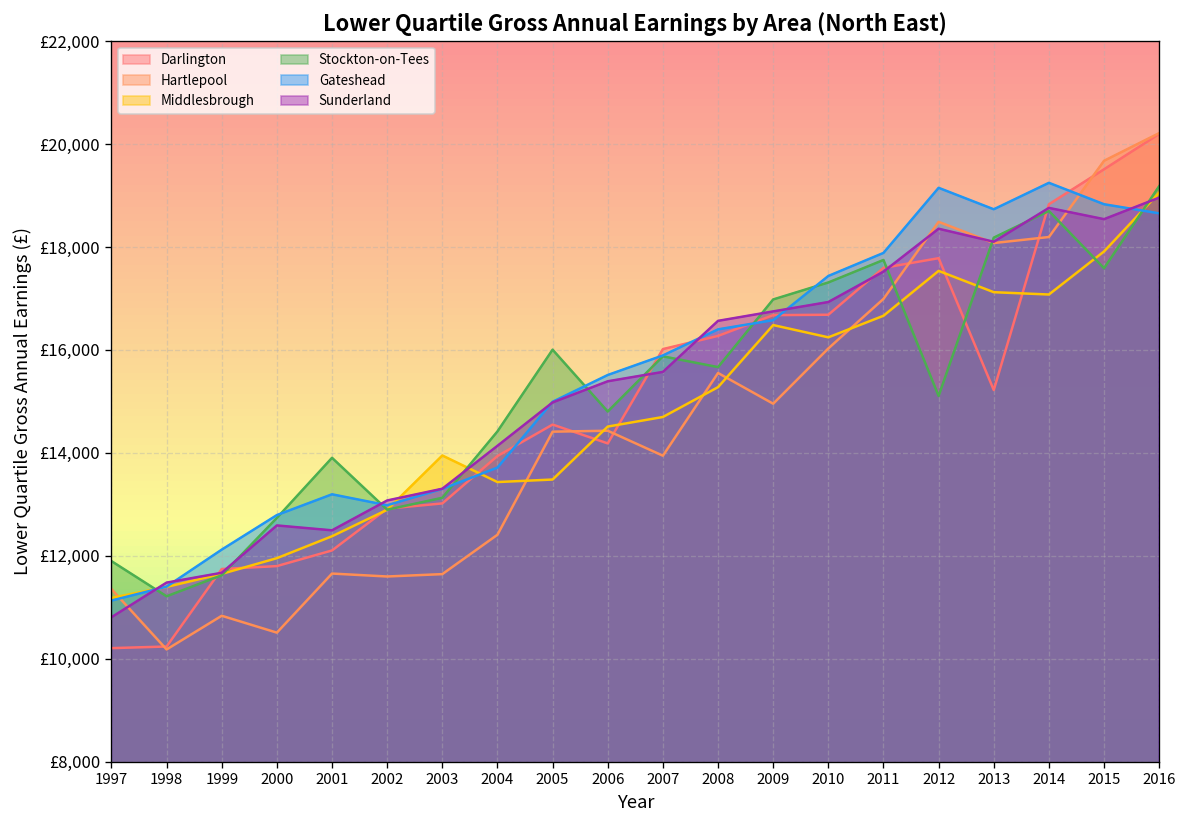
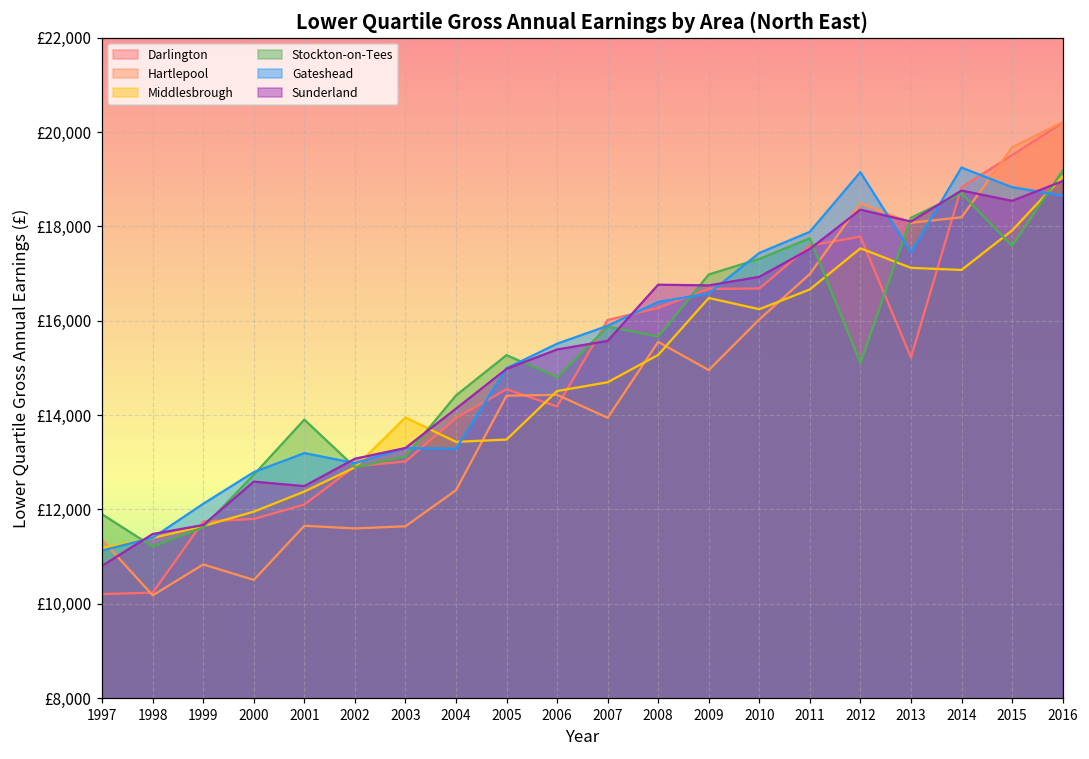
Gateshead, 2004: £13,700 -> £13,300
Stockton-on-Tees, 2005: £16,000 -> £15,300
Sunderland, 2008: £16,600 -> £16,800
Gateshead, 2013: £18,700 -> £17,500
